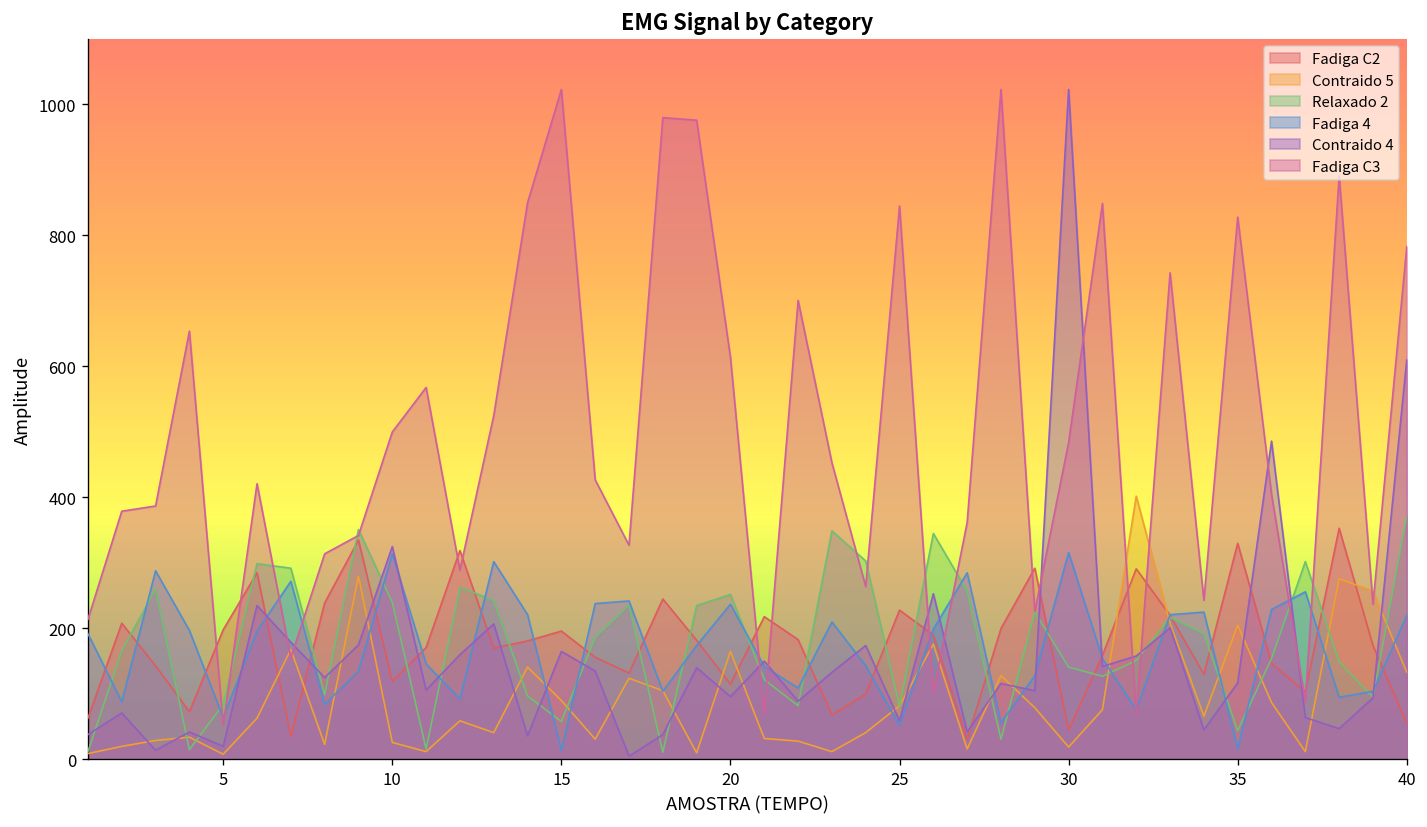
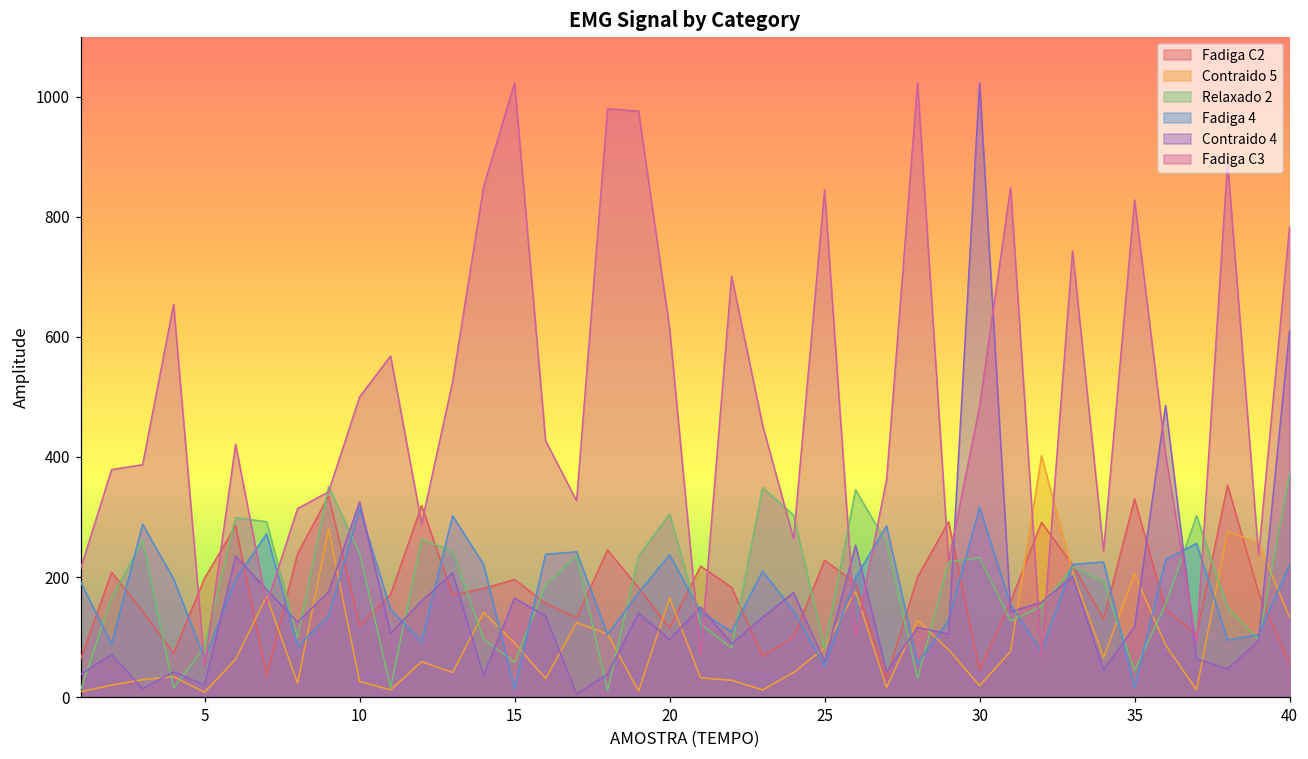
Relaxado 2, 20: 250 -> 310
Relaxado 2, 30: 140 -> 230
